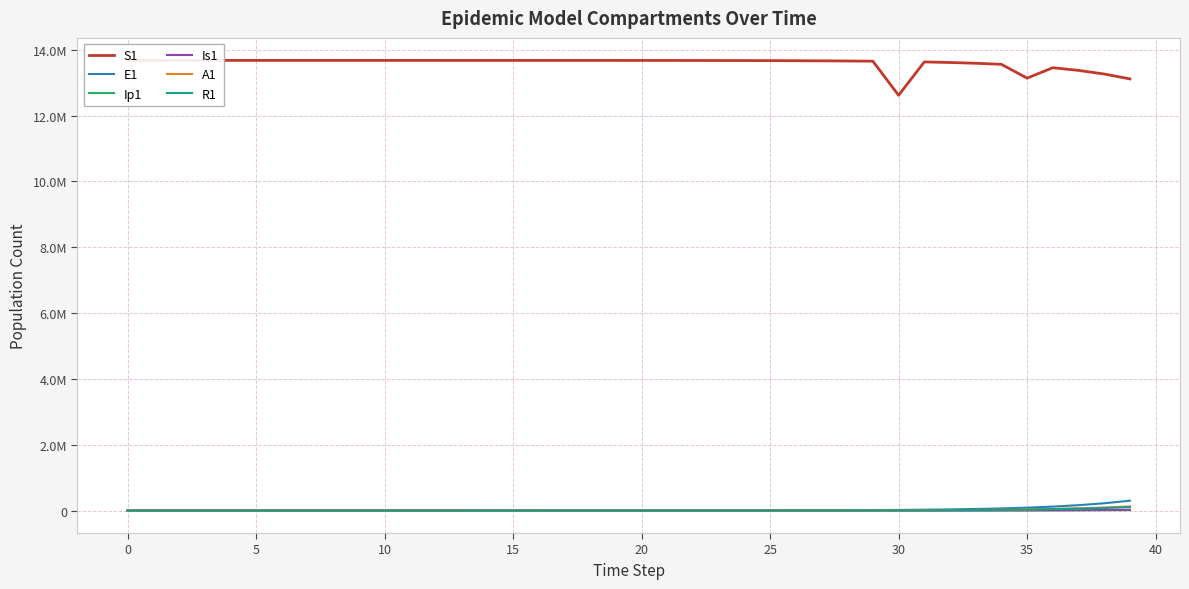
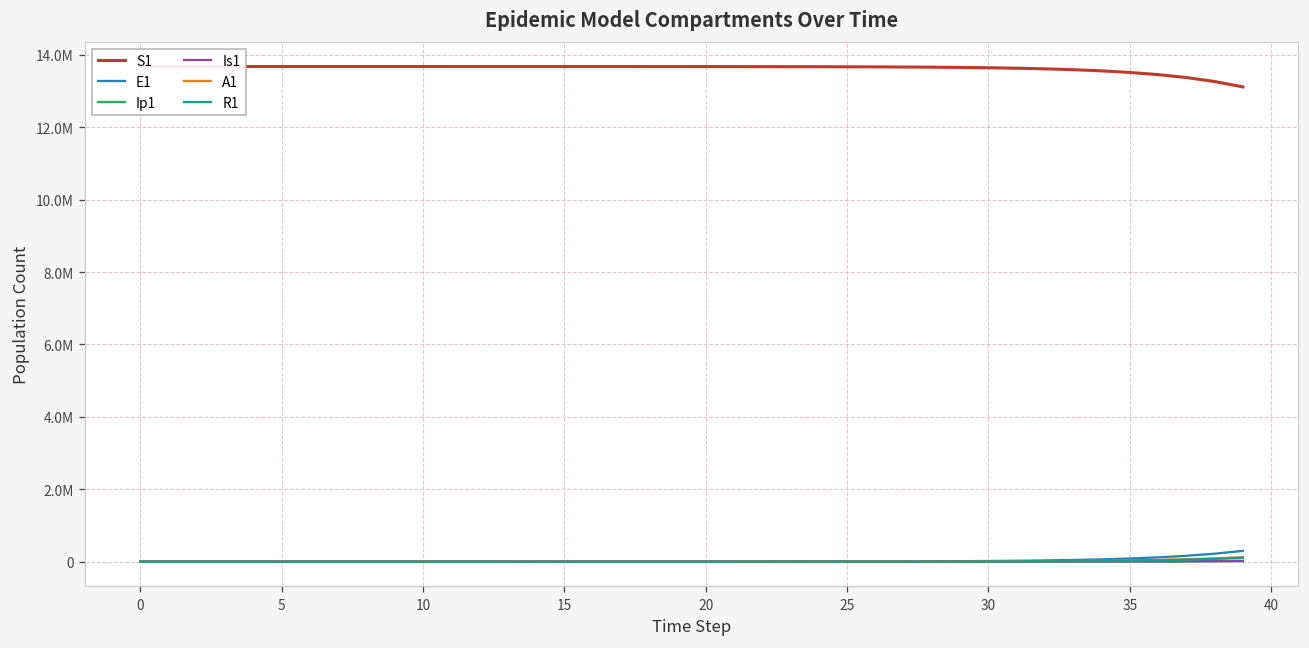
S1, 30: 12600000 -> 13600000
S1, 35: 13100000 -> 13500000
